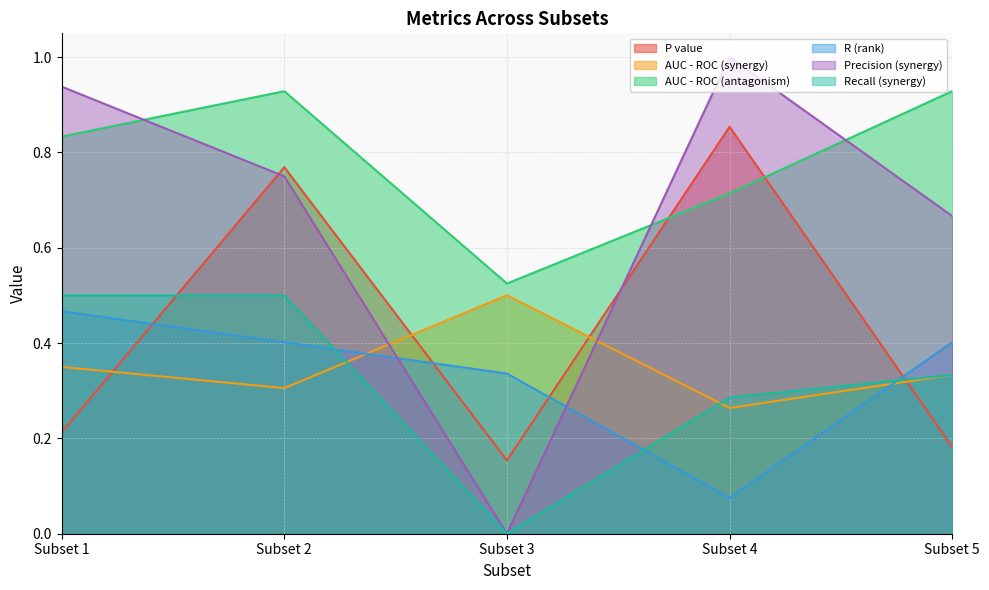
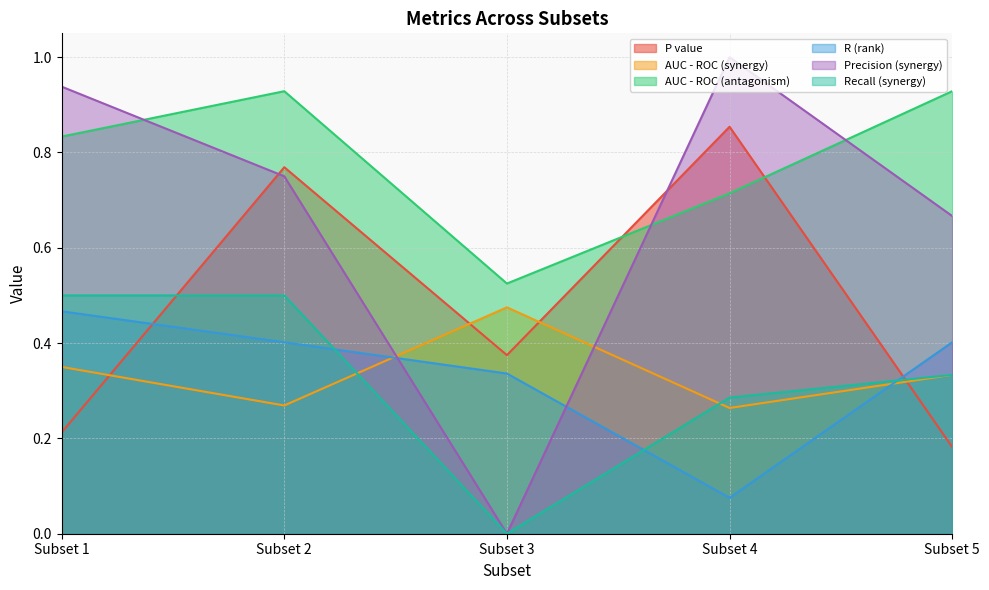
AUC - ROC (synergy), Subset 2: 0.31 -> 0.27
P value, Subset 3: 0.15 -> 0.37
AUC - ROC (synergy), Subset 3: 0.50 -> 0.48
